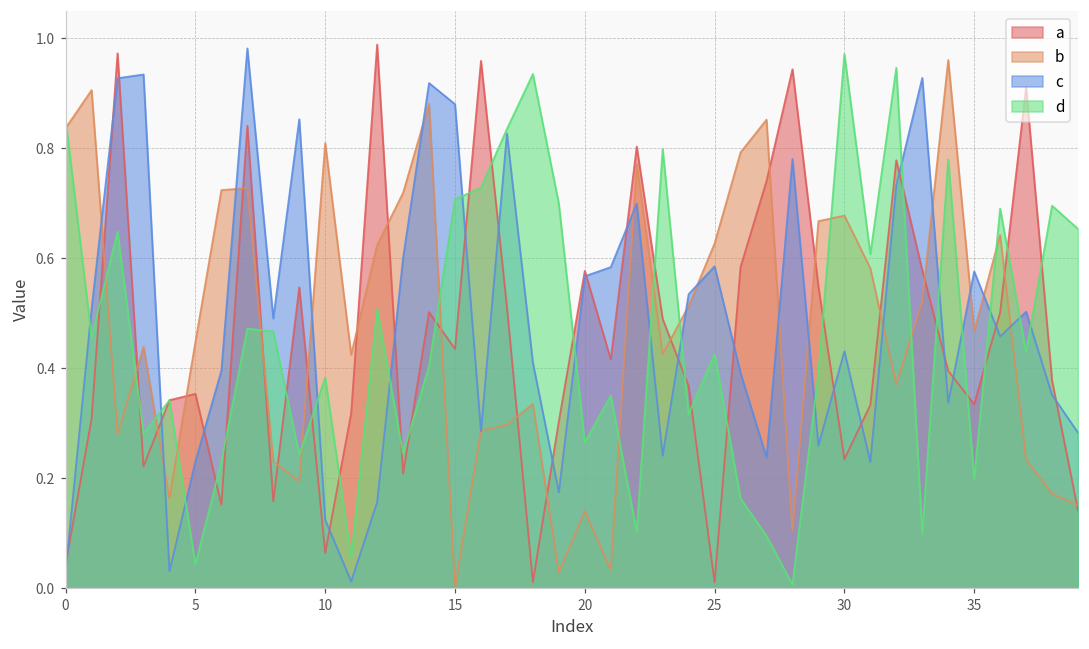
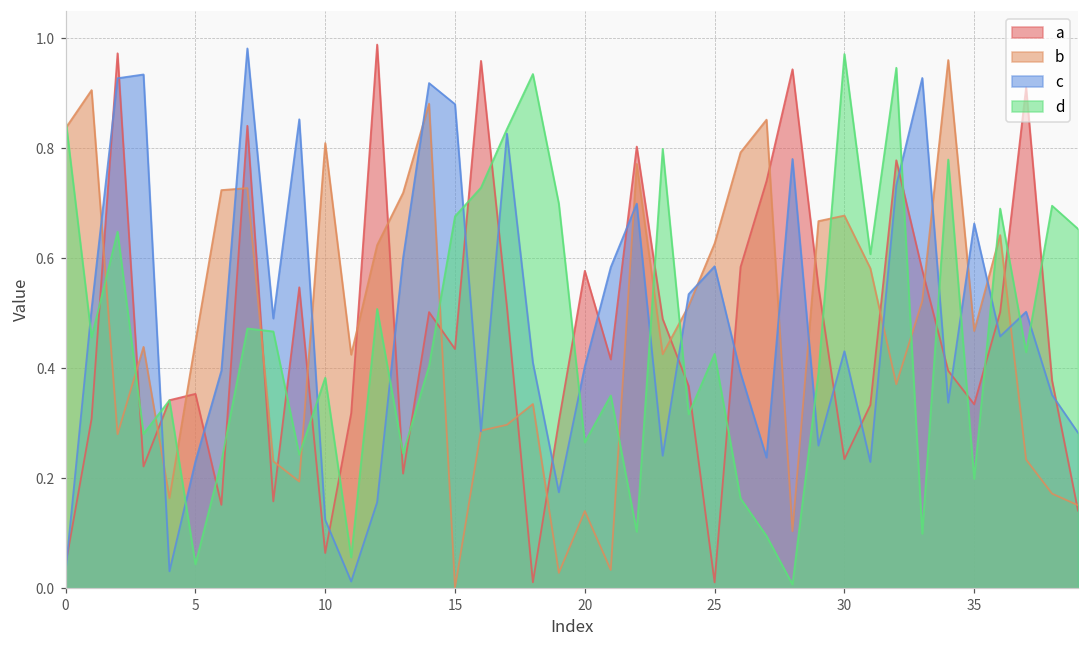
d, 15: 0.71 -> 0.68
c, 20: 0.57 -> 0.40
c, 35: 0.58 -> 0.66
